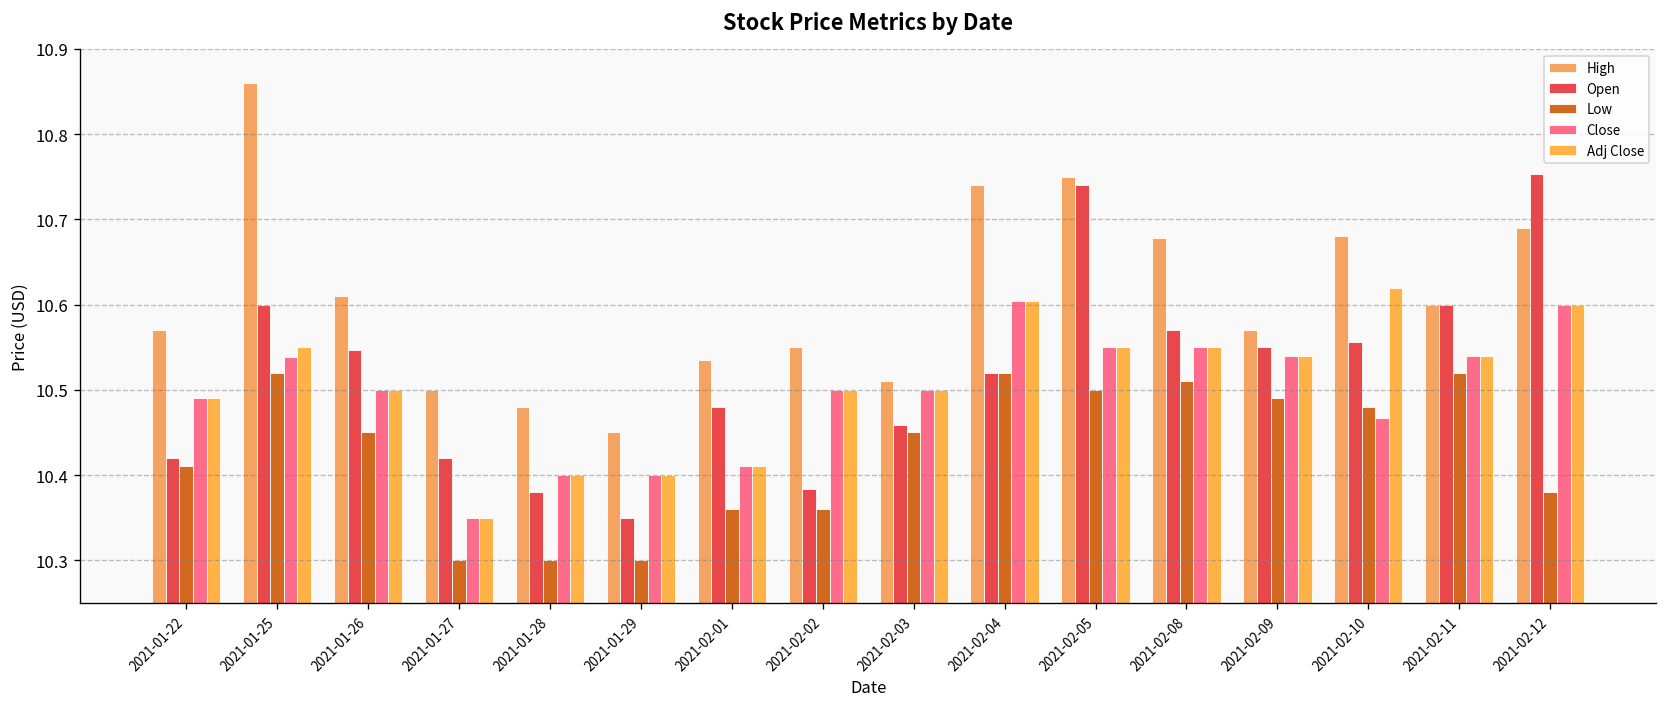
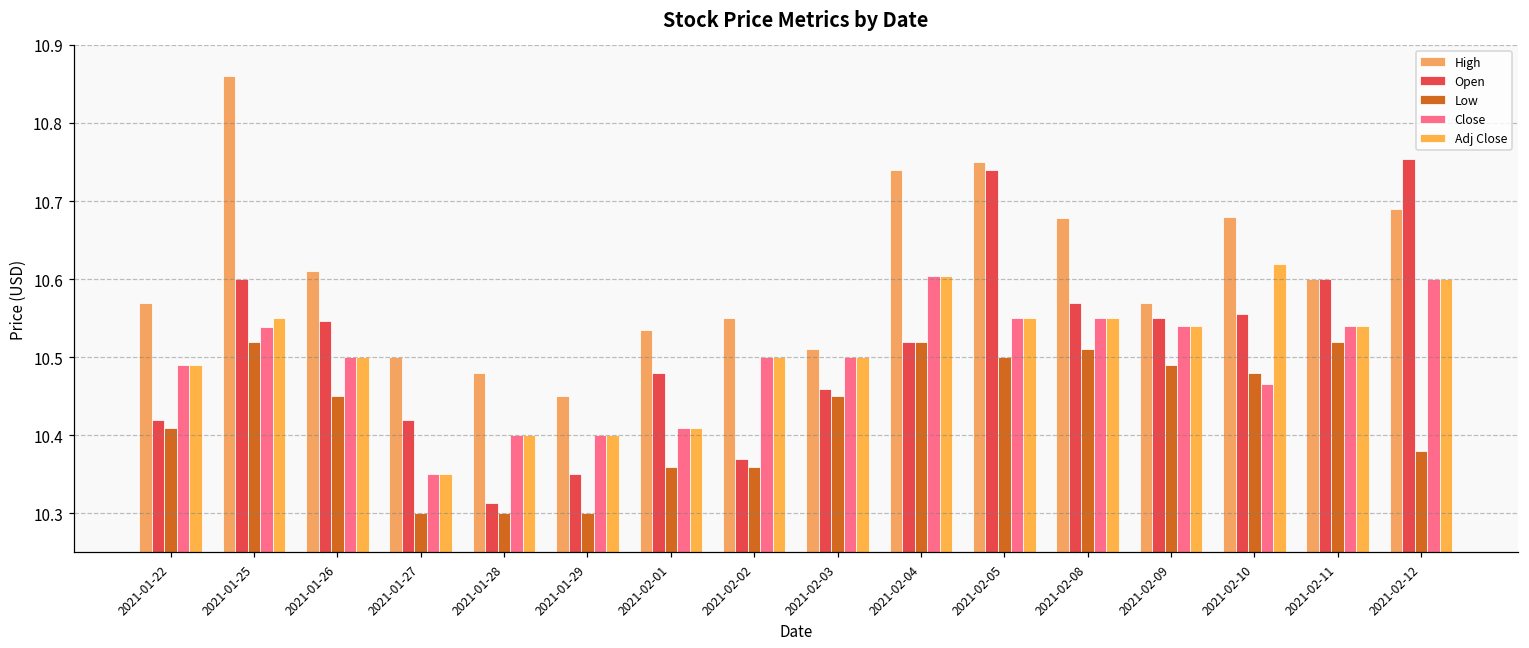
Open, 2021-01-28: 10.38 -> 10.31
Open, 2021-02-02: 10.38 -> 10.37
